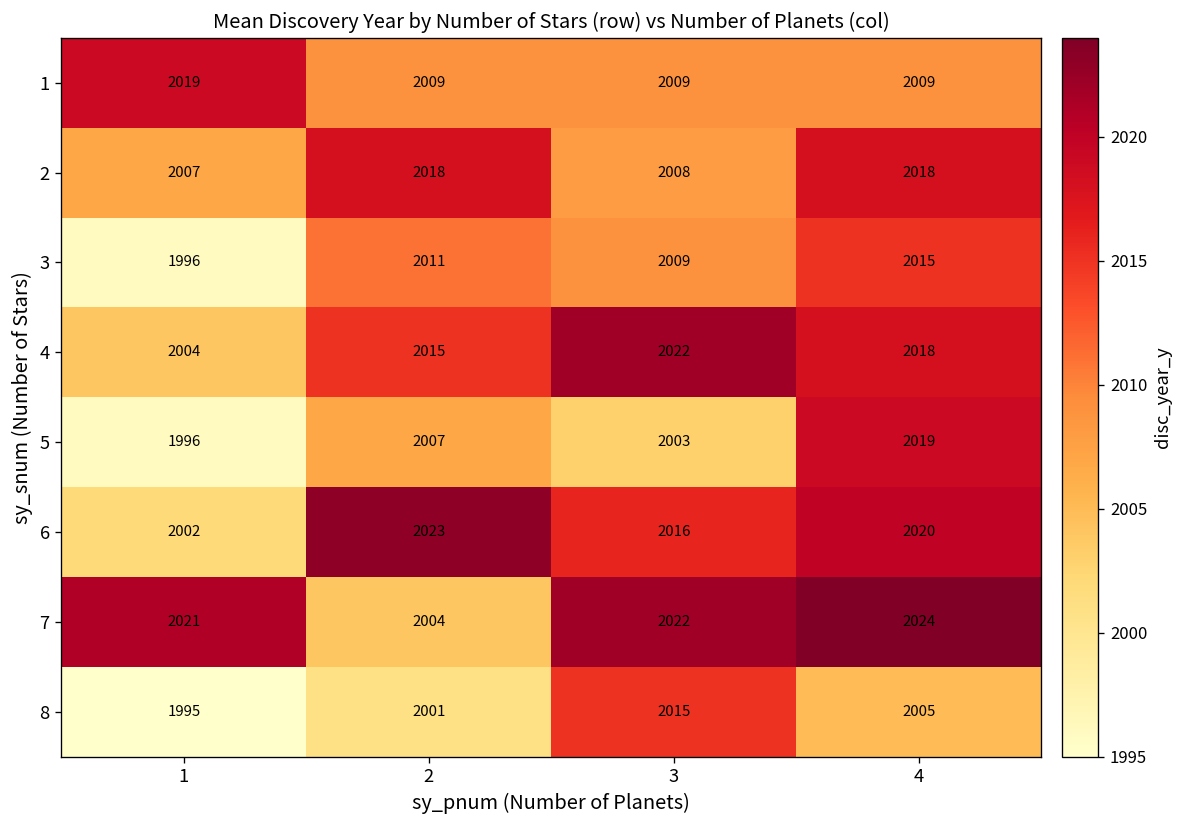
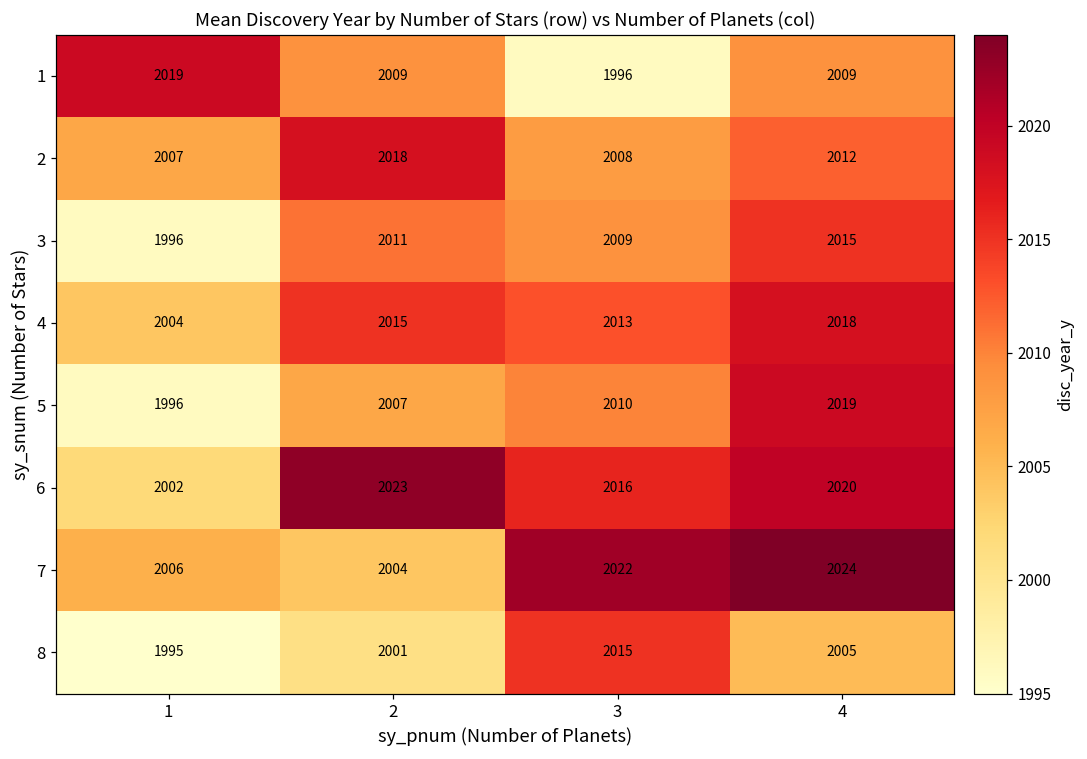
1, 3: 2009 -> 1996
2, 4: 2018 -> 2012
4, 3: 2022 -> 2013
5, 3: 2003 -> 2010
7, 1: 2021 -> 2006
